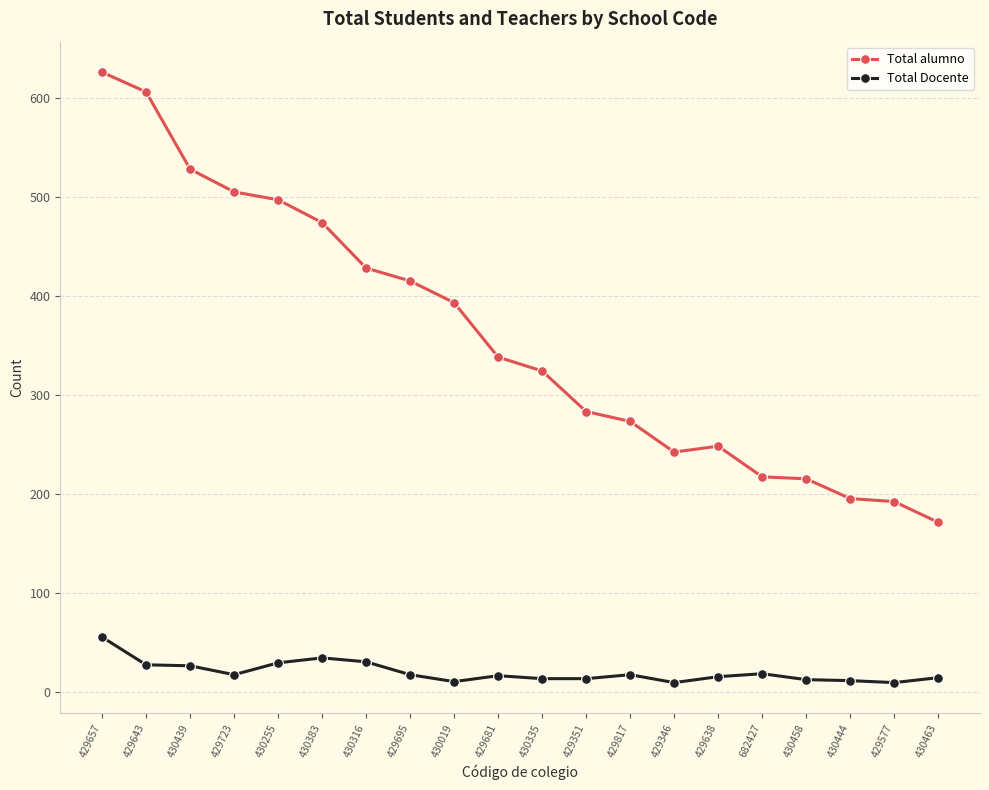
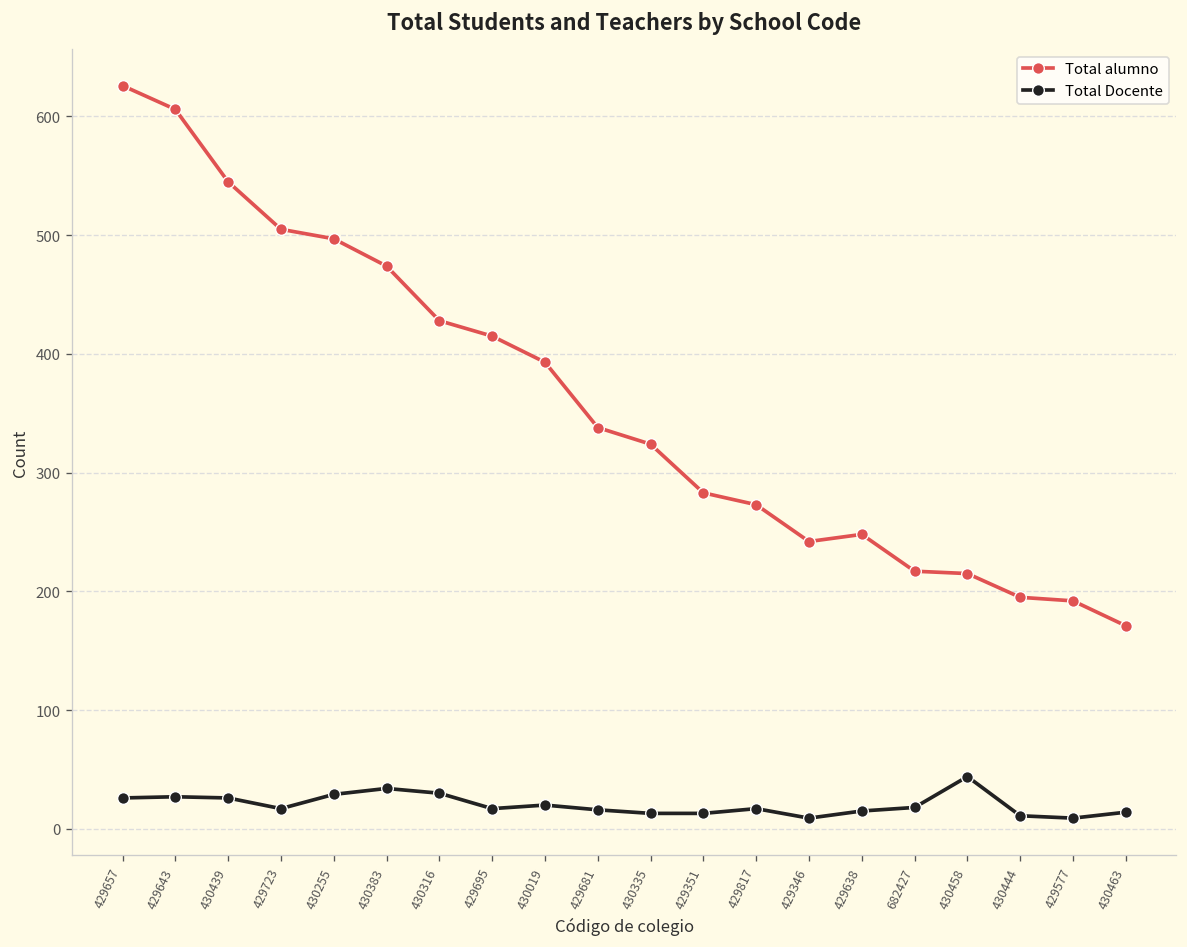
Total Docente, 429657: 60 -> 30
Total alumno, 430439: 530 -> 550
Total Docente, 430019: 10 -> 20
Total Docente, 430458: 10 -> 40
